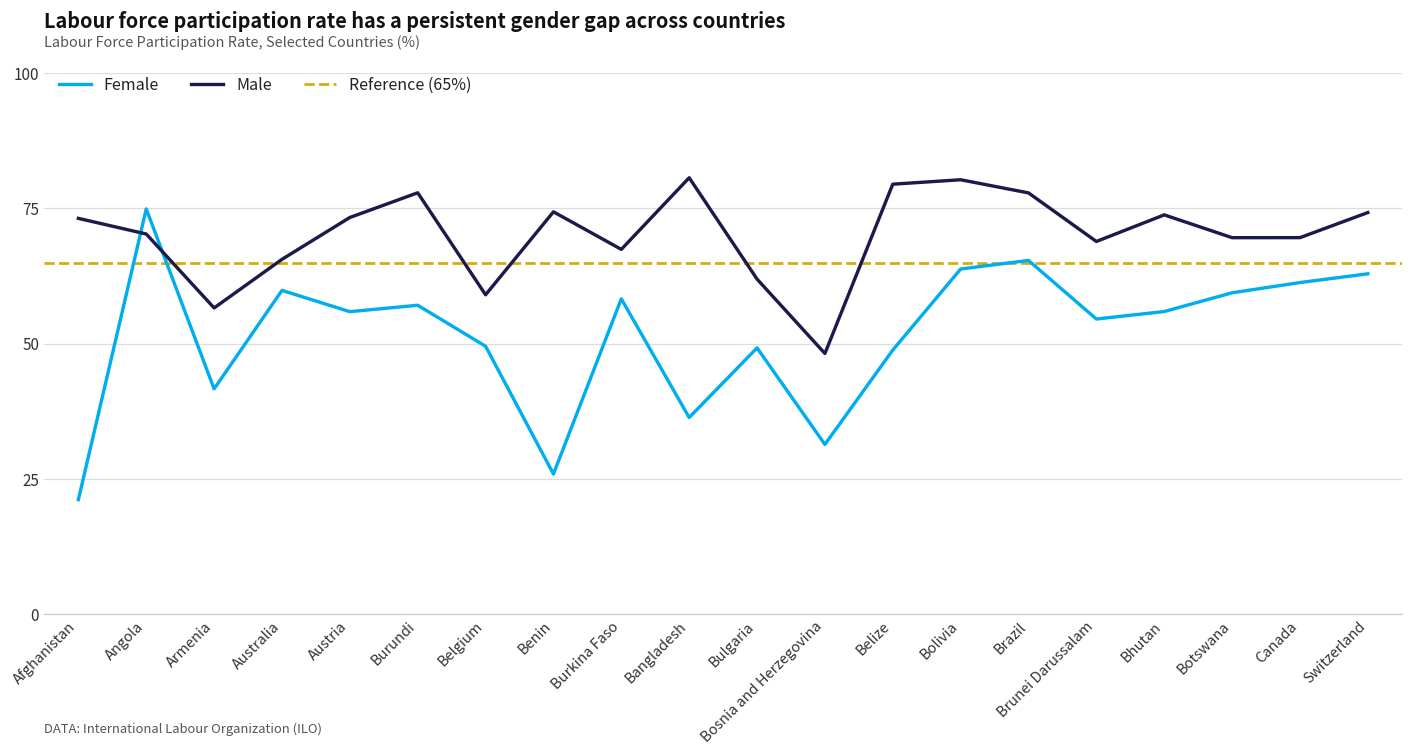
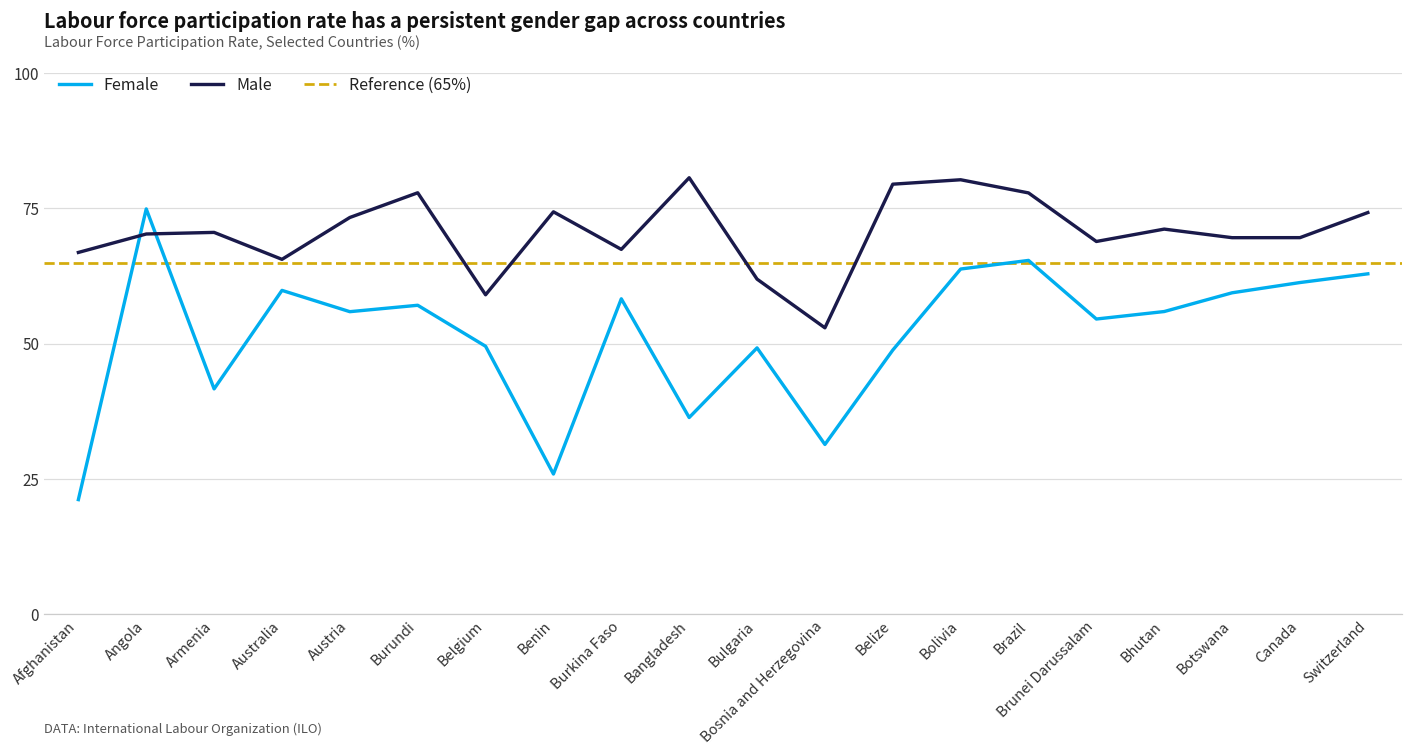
Male, Afghanistan: 73 -> 67
Male, Armenia: 57 -> 71
Male, Bosnia and Herzegovina: 48 -> 53
Male, Bhutan: 74 -> 71
